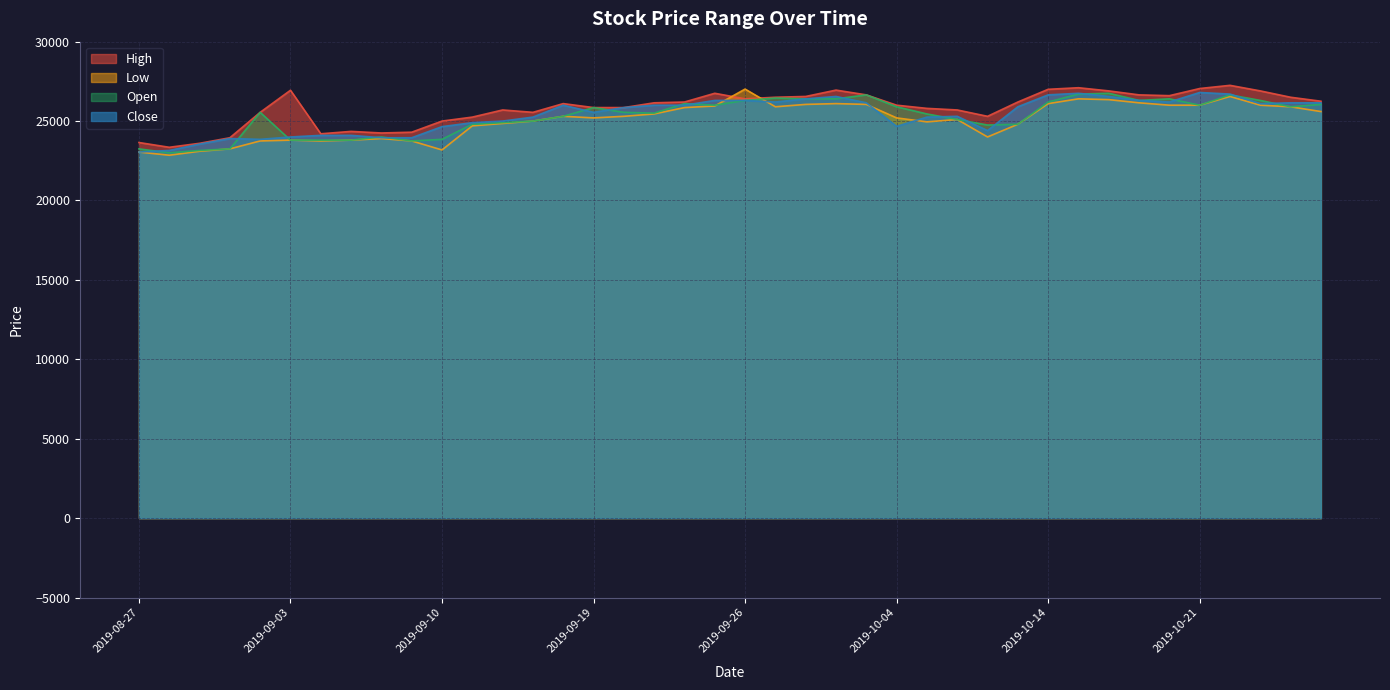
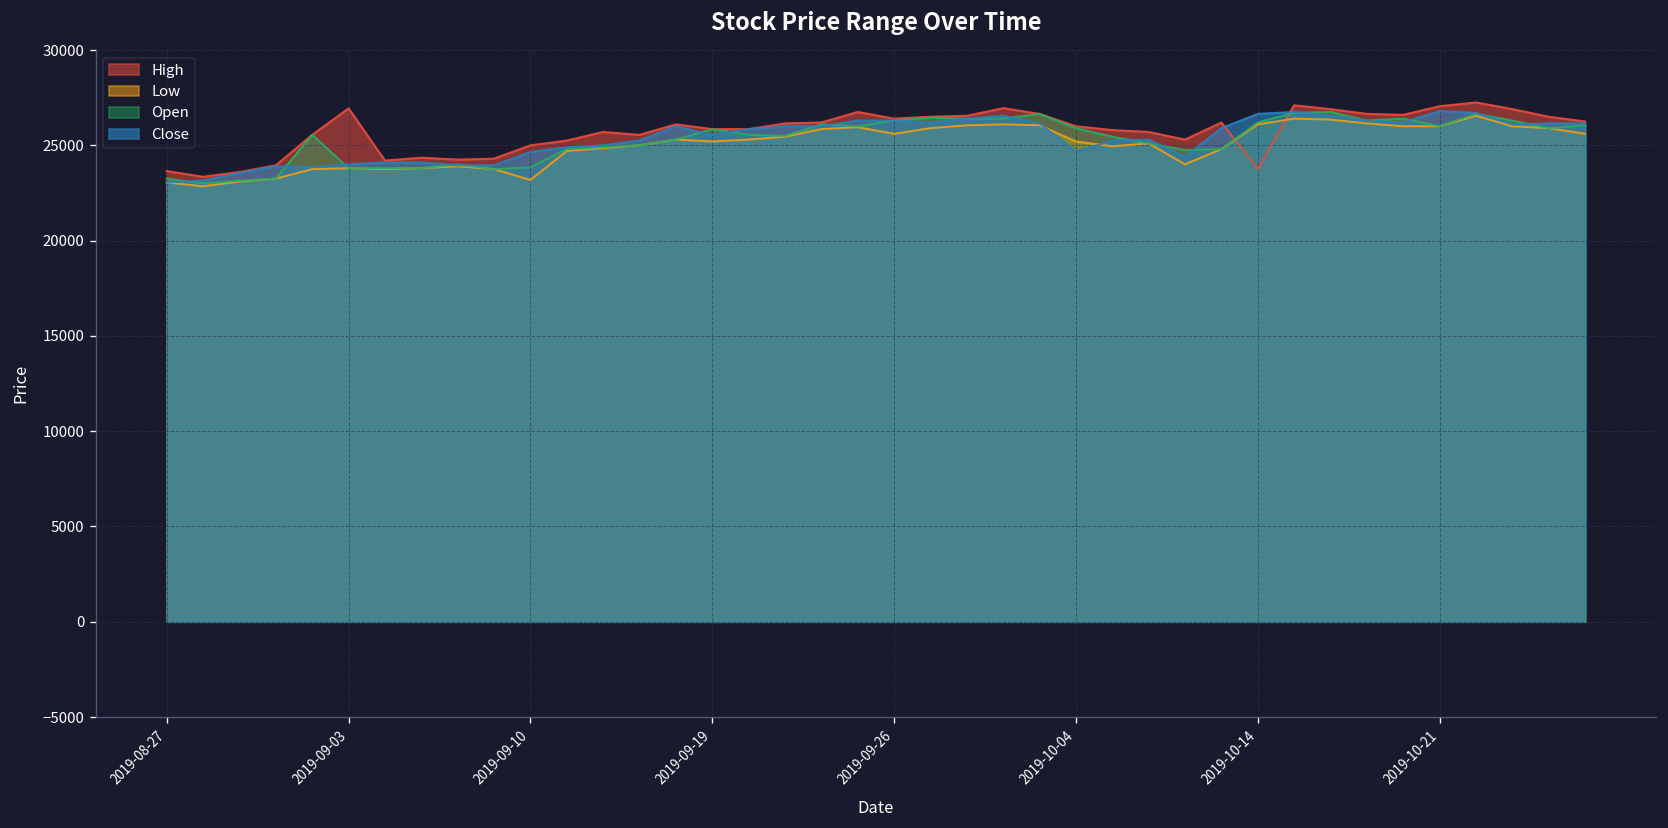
Low, 2019-09-26: 27000 -> 25600
High, 2019-10-14: 27000 -> 23800
